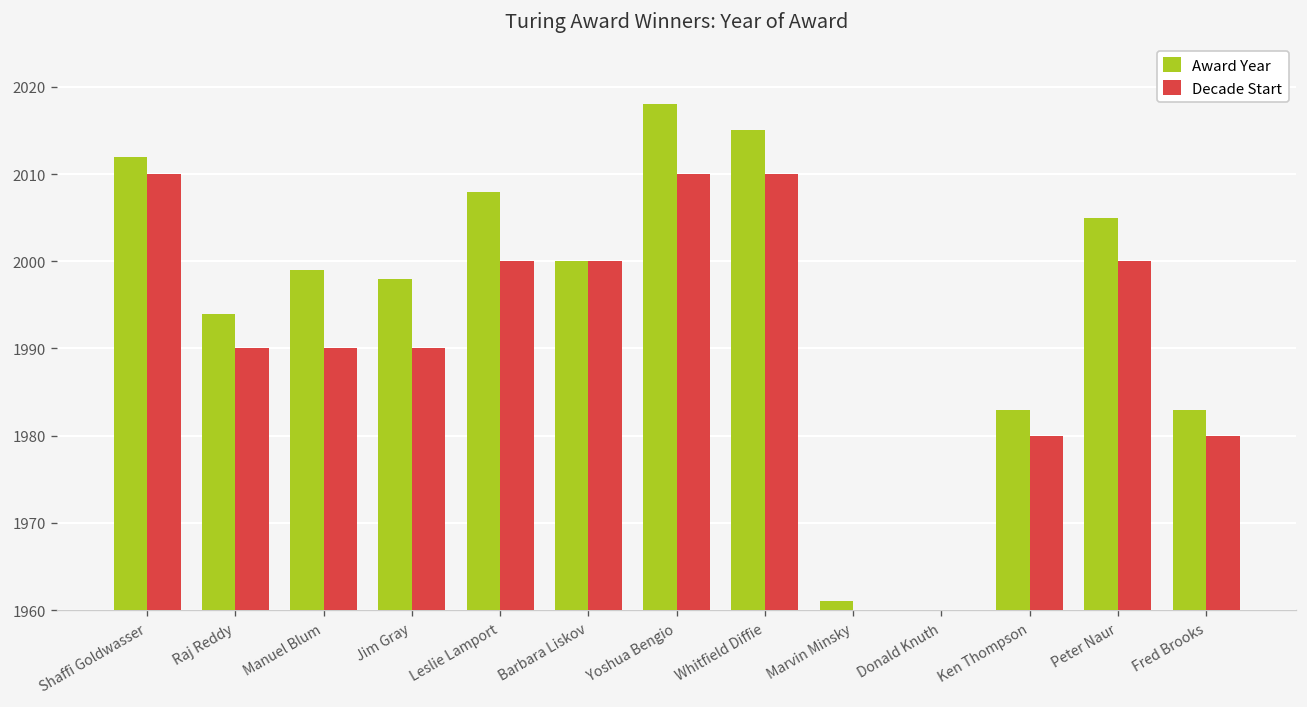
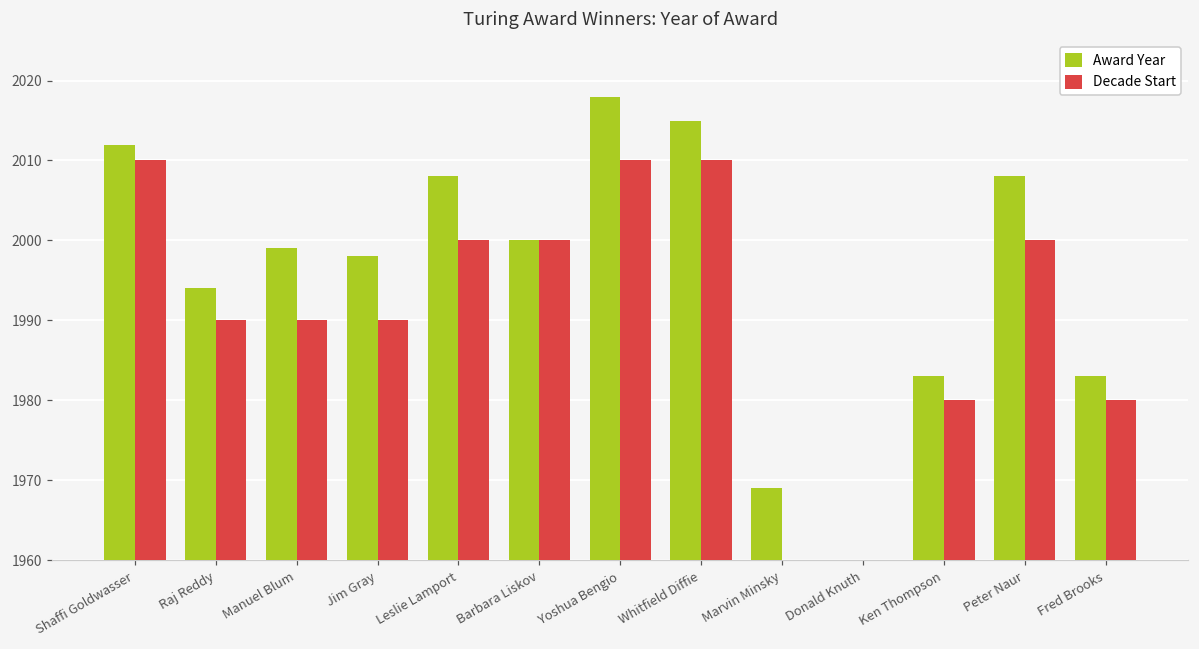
Award Year, Marvin Minsky: 1961 -> 1969
Award Year, Peter Naur: 2005 -> 2008
